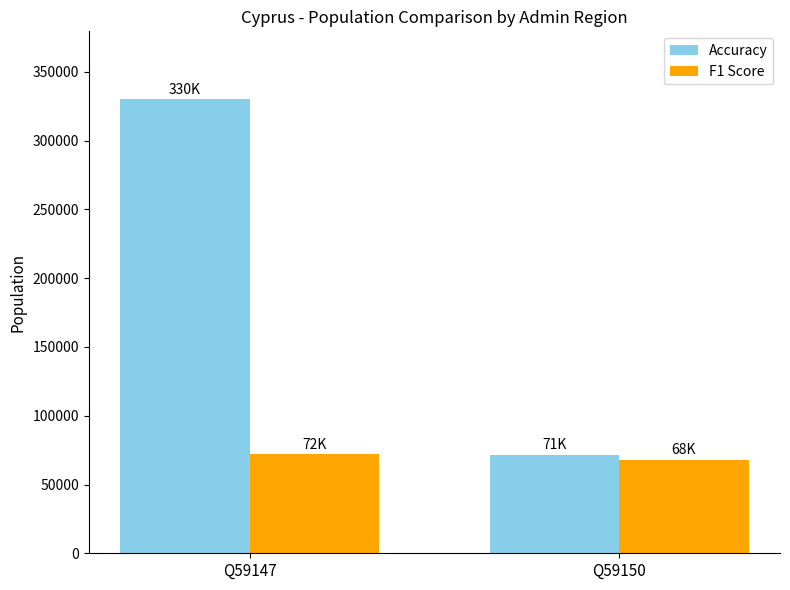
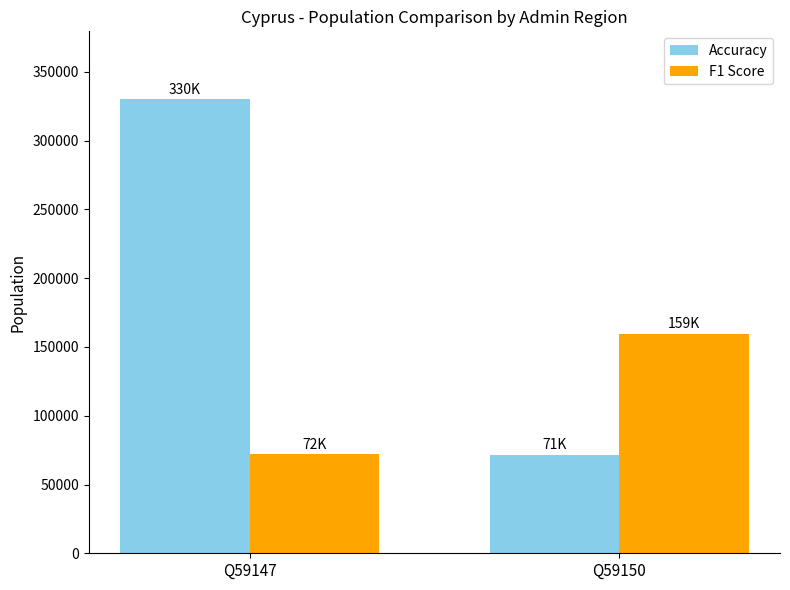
F1 Score, Q59150: 68K -> 159K
